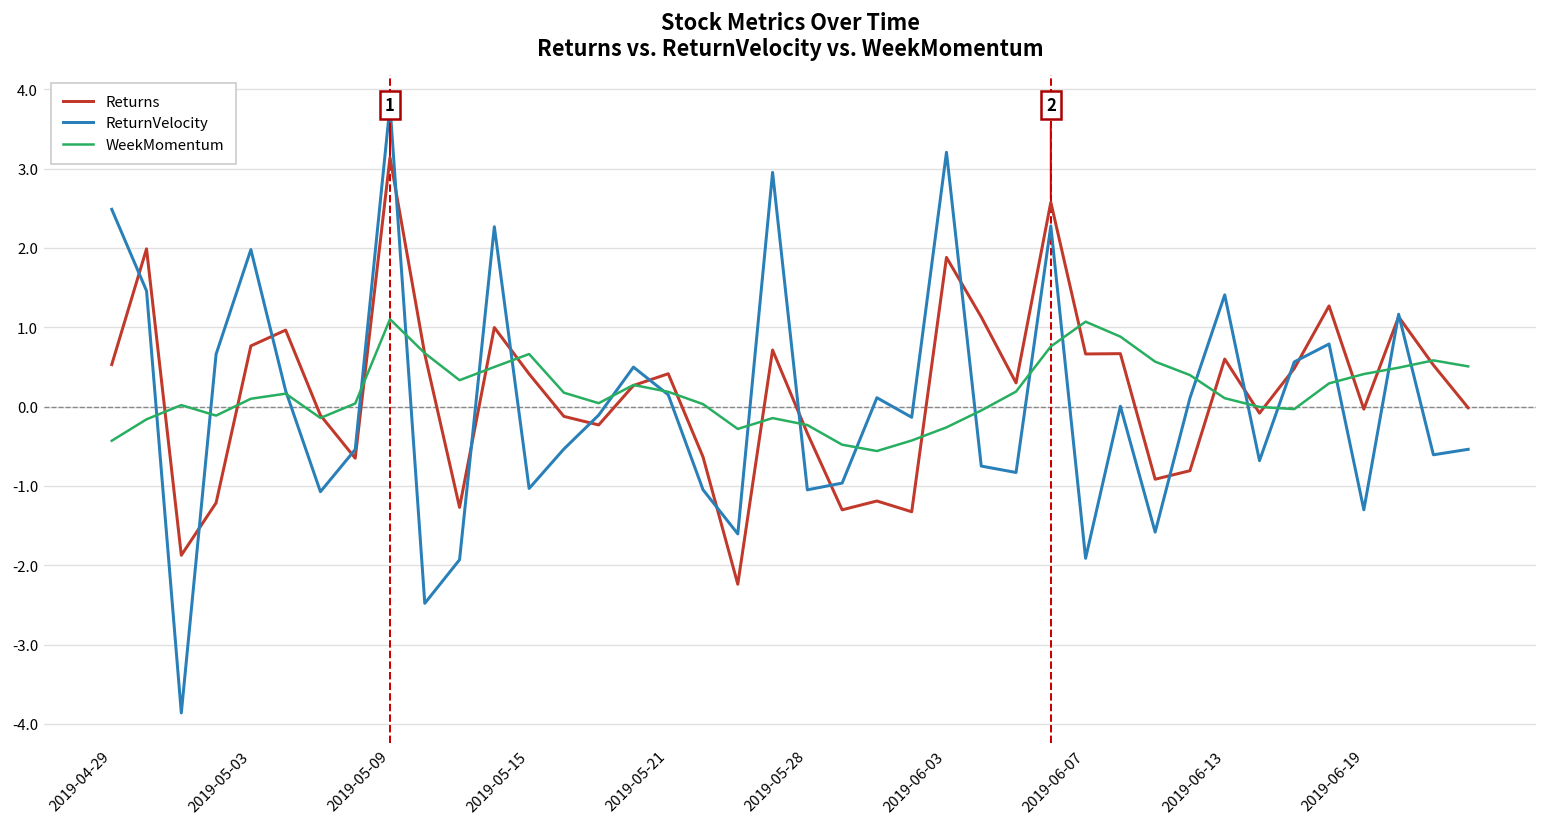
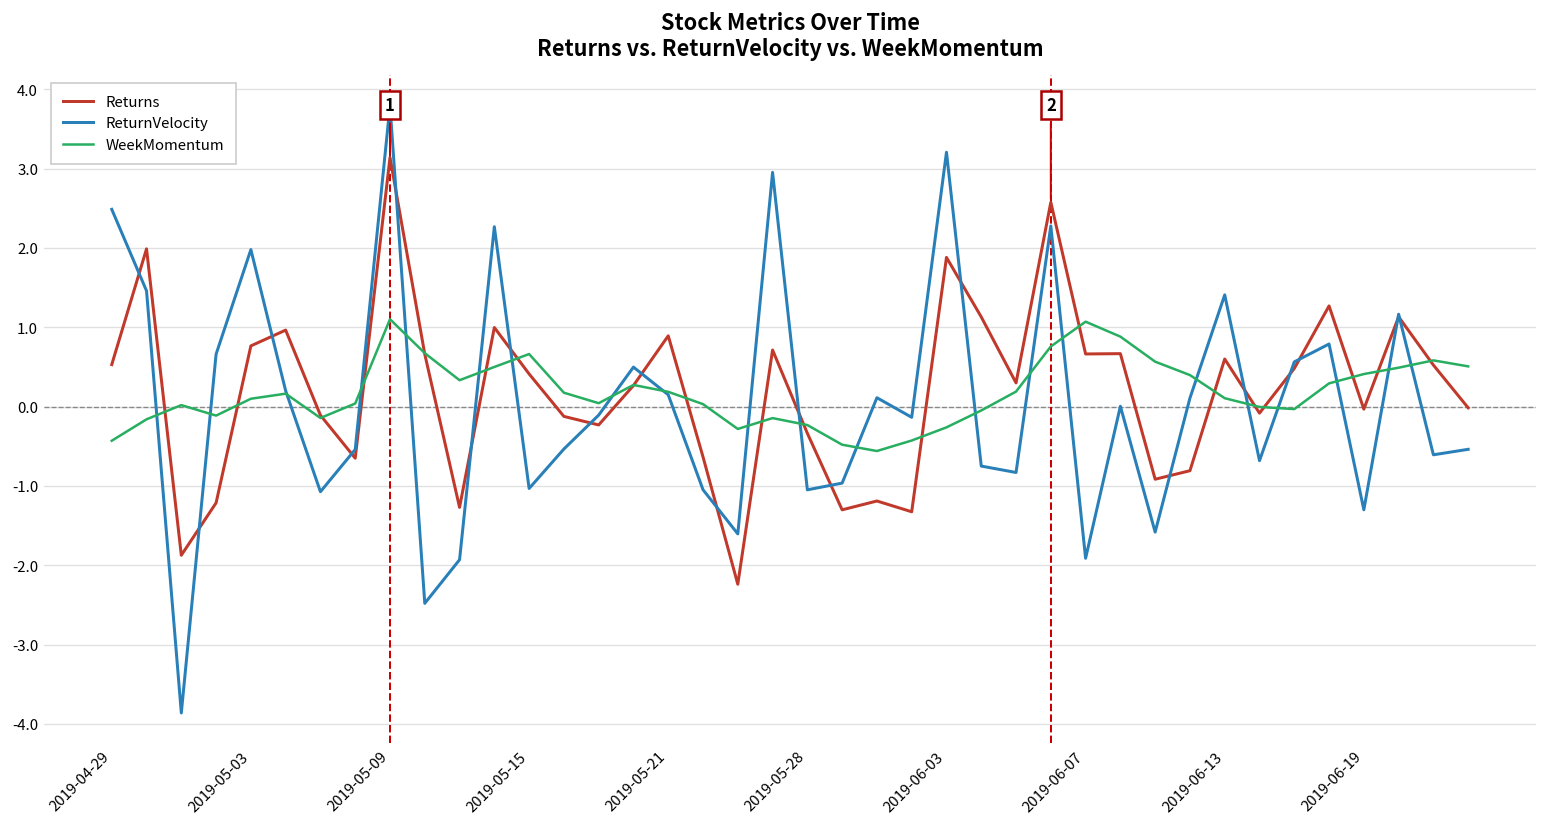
Returns, 2019-05-21: 0.4 -> 0.9
